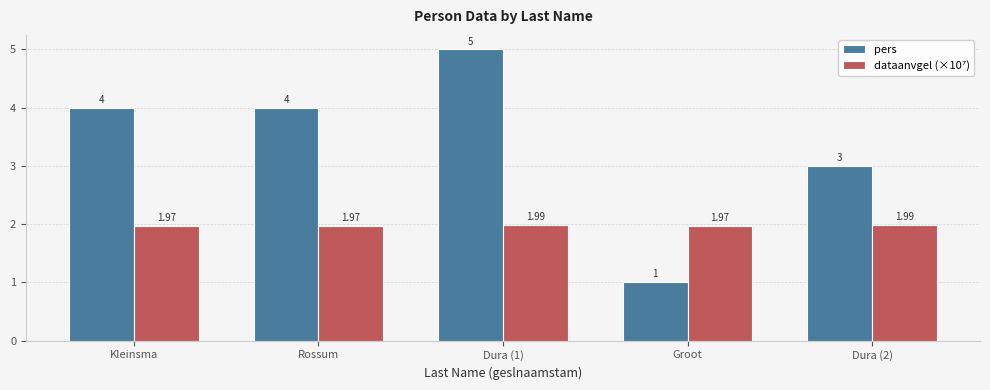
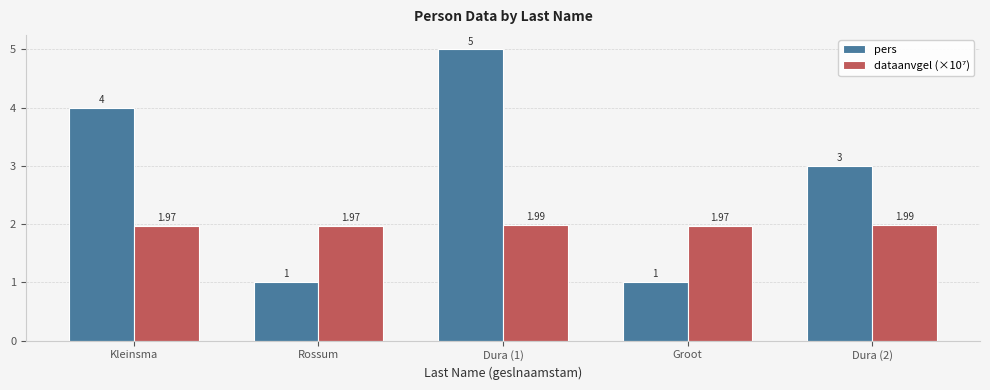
pers, Rossum: 4 -> 1
